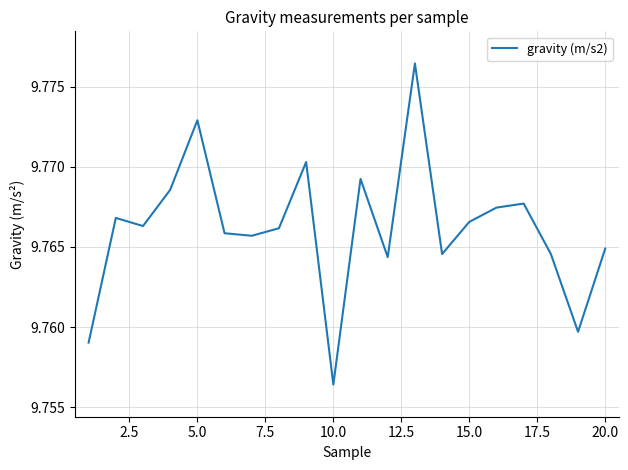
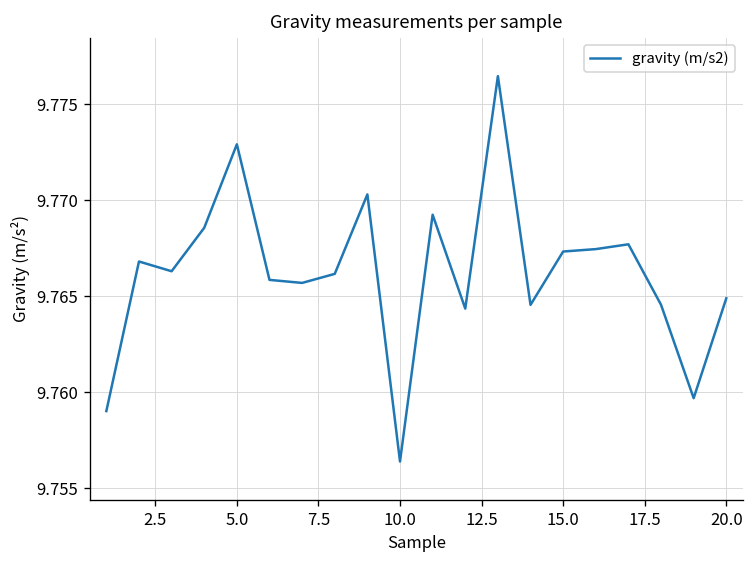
15.0: 9.7666 -> 9.7673
